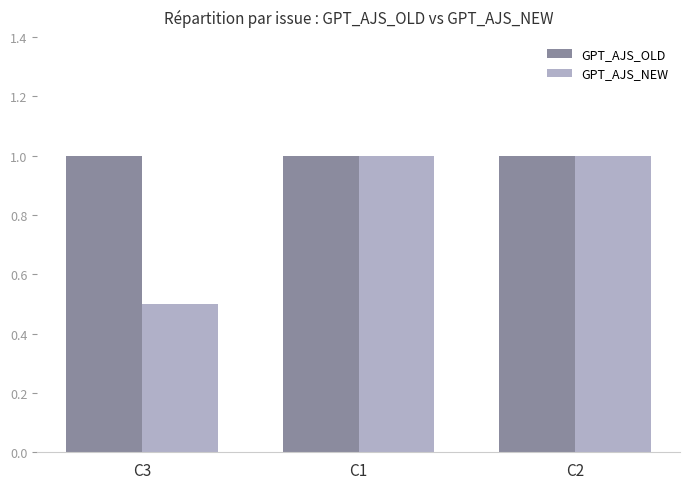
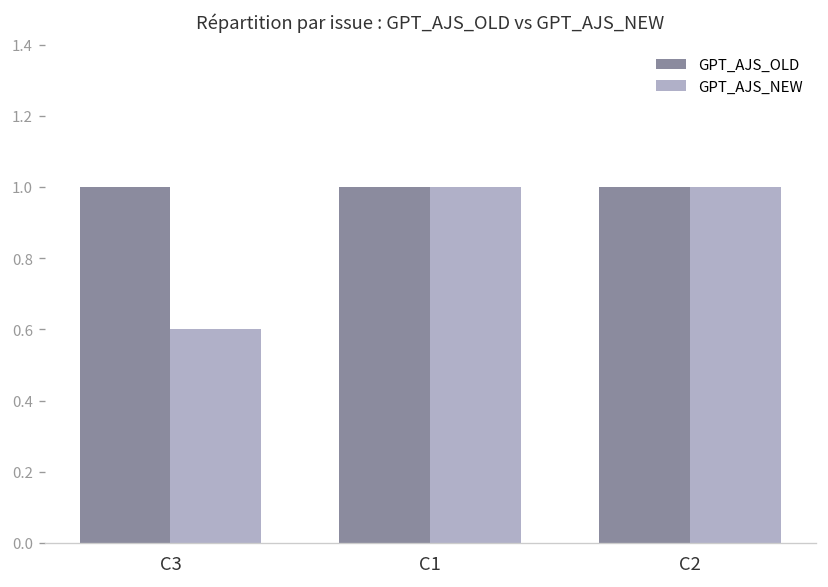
GPT_AJS_NEW, C3: 0.5 -> 0.6
